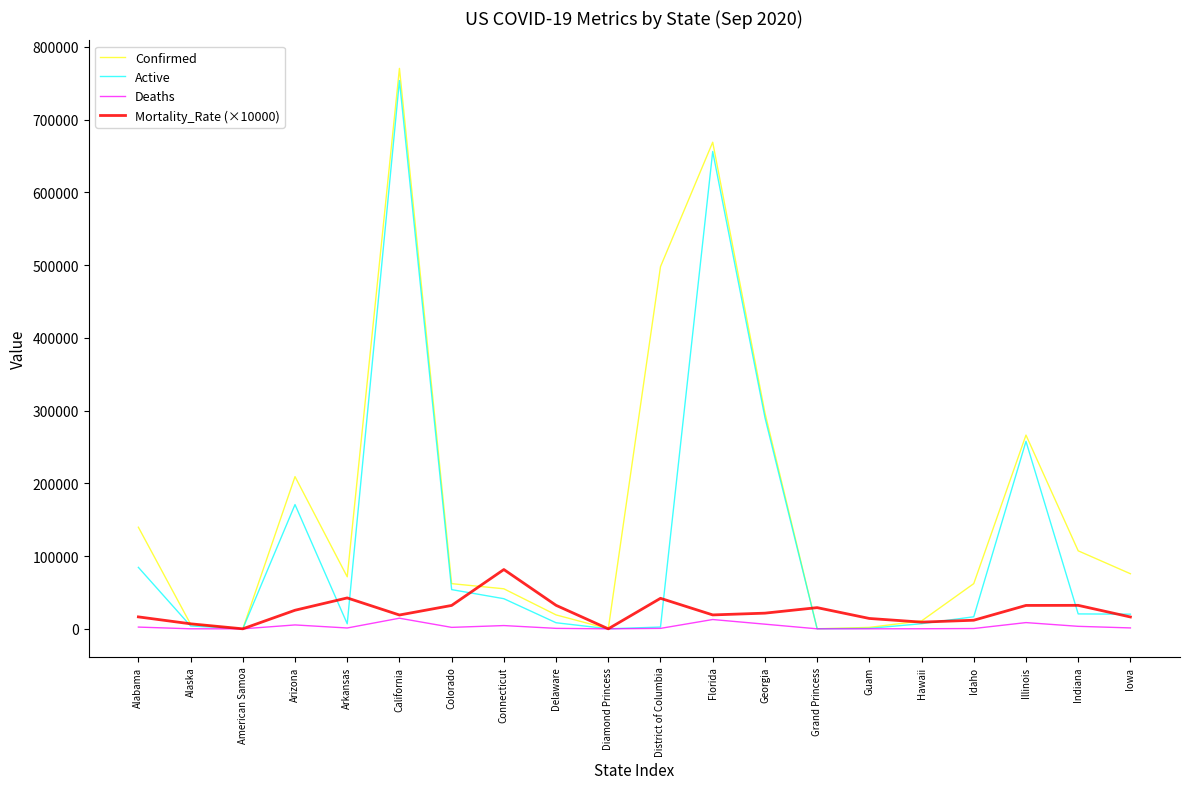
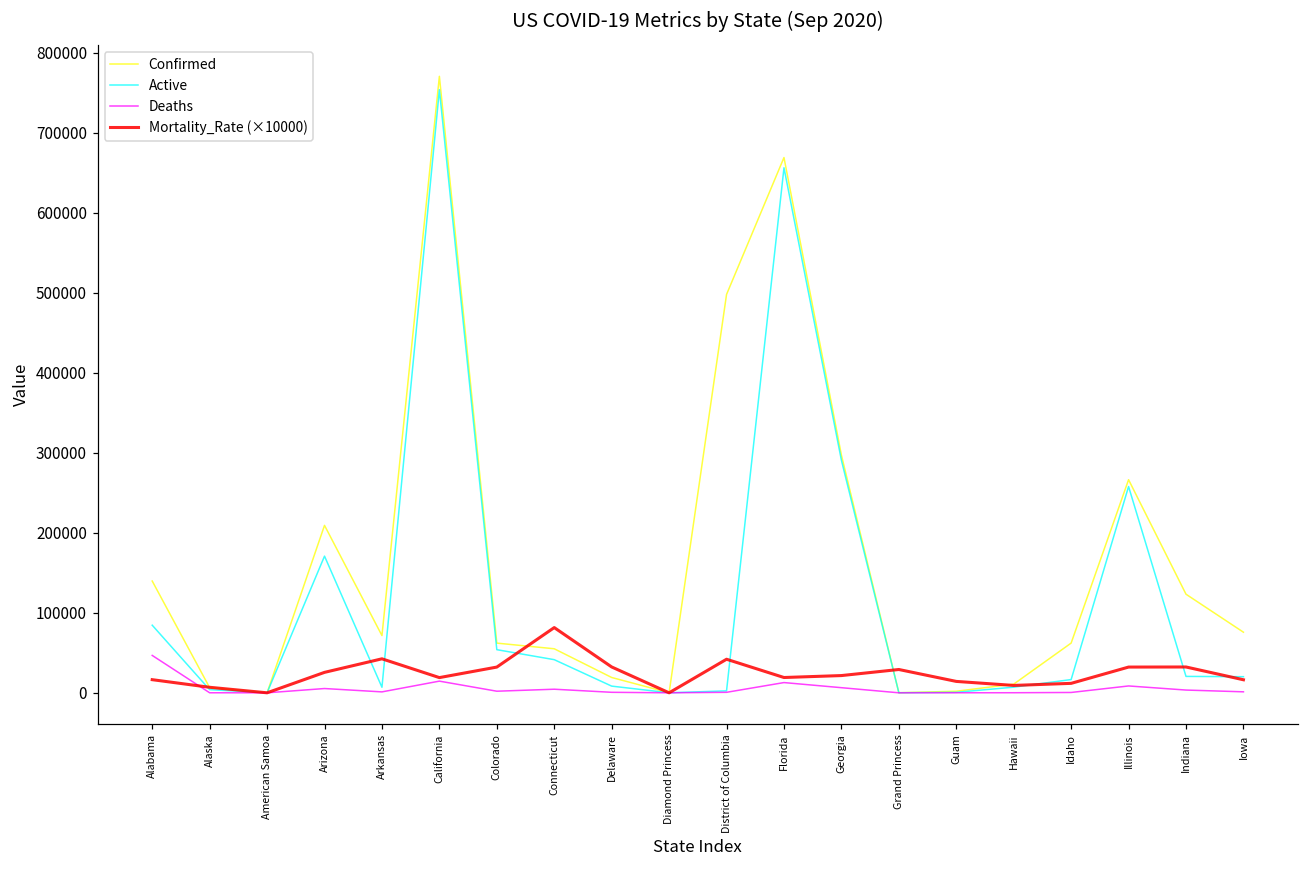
Deaths, Alabama: 0 -> 50000
Confirmed, Indiana: 110000 -> 120000
